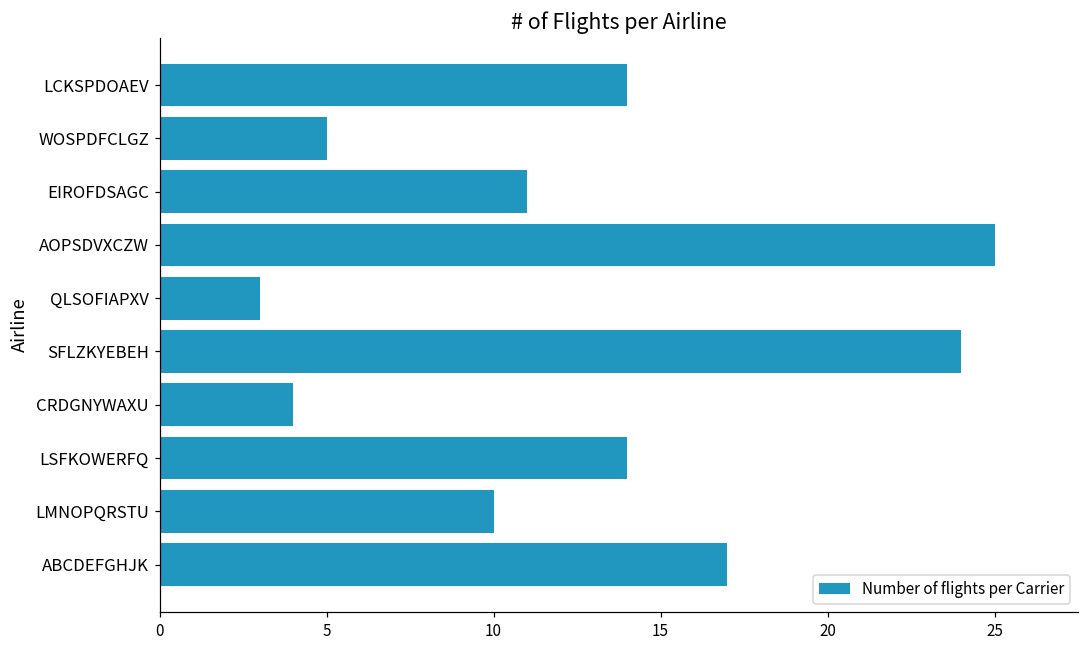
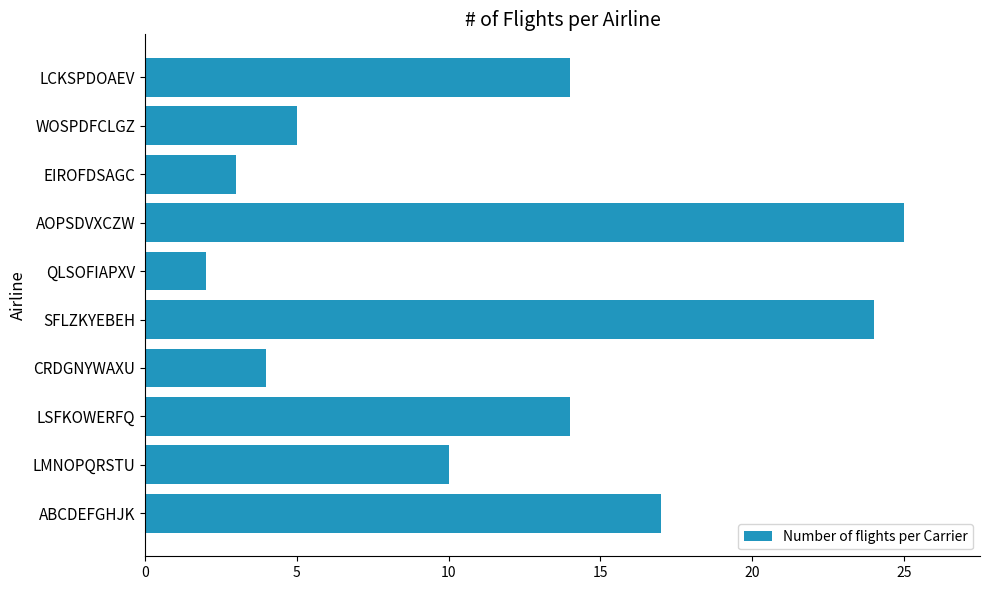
EIROFDSAGC: 11 -> 3
QLSOFIAPXV: 3 -> 2
